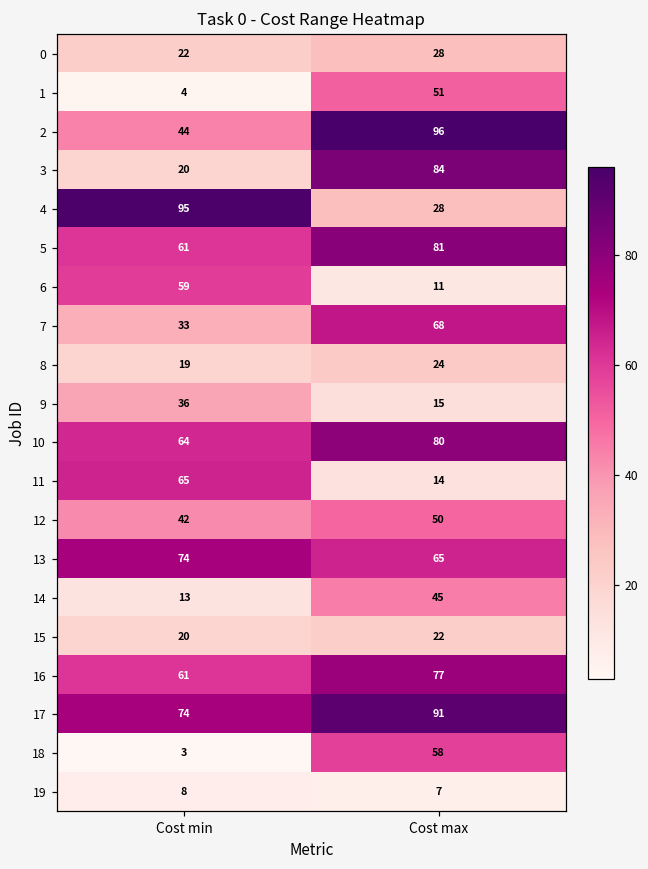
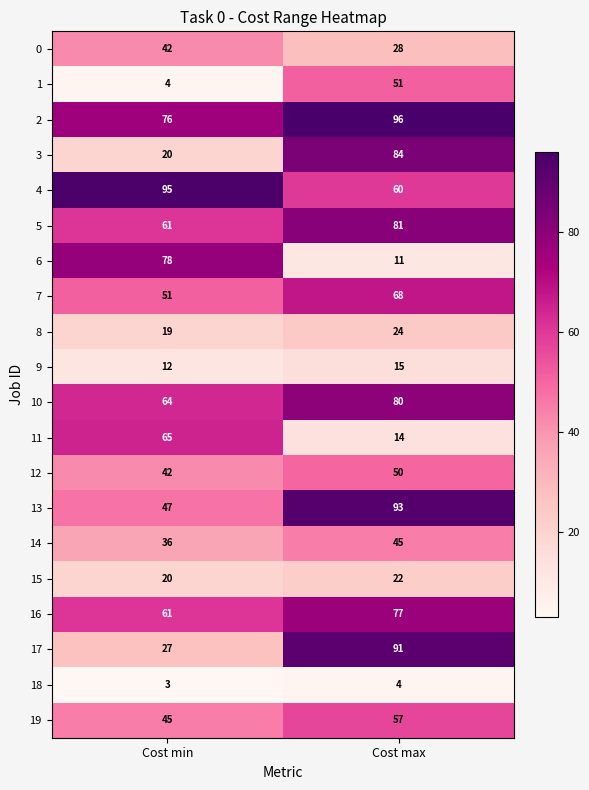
0, Cost min: 22 -> 42
2, Cost min: 44 -> 76
4, Cost max: 28 -> 60
6, Cost min: 59 -> 78
7, Cost min: 33 -> 51
9, Cost min: 36 -> 12
13, Cost min: 74 -> 47
13, Cost max: 65 -> 93
14, Cost min: 13 -> 36
17, Cost min: 74 -> 27
18, Cost max: 58 -> 4
19, Cost min: 8 -> 45
19, Cost max: 7 -> 57
